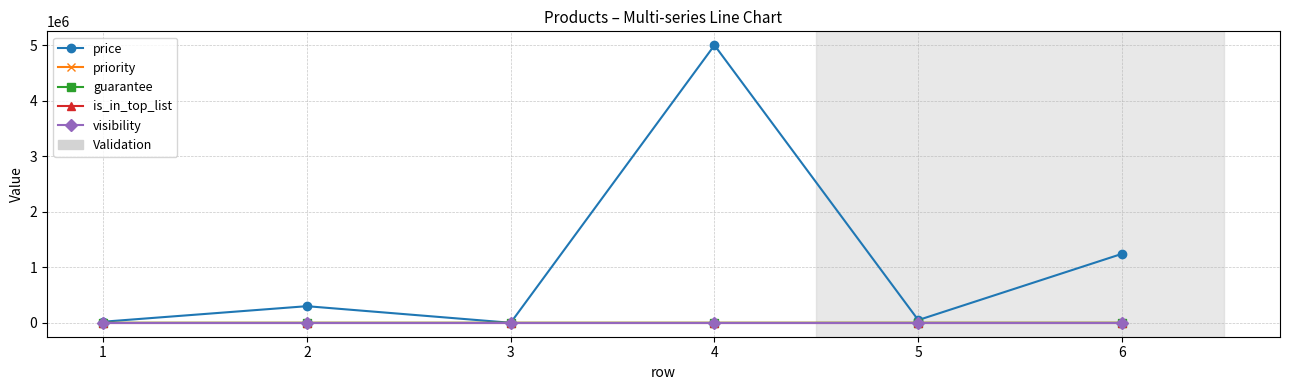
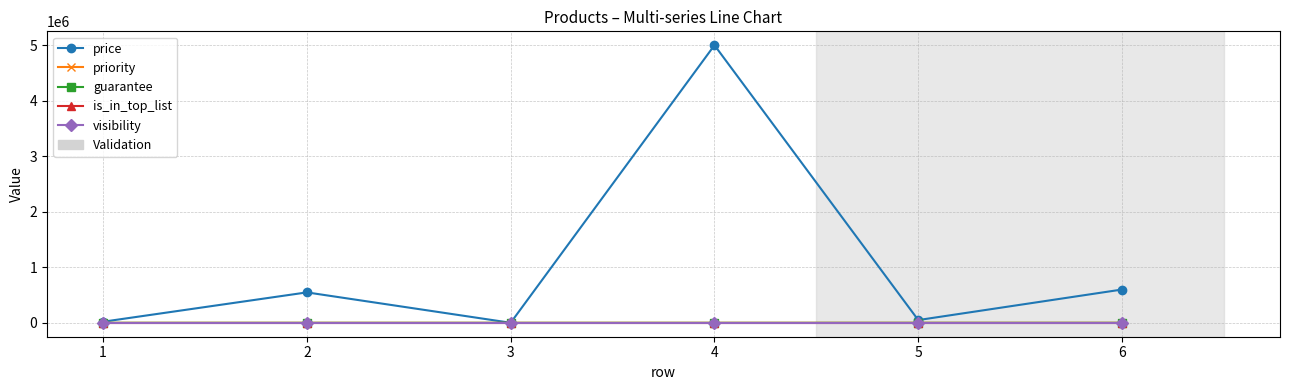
price, 2: 300000 -> 500000
price, 6: 1200000 -> 600000
